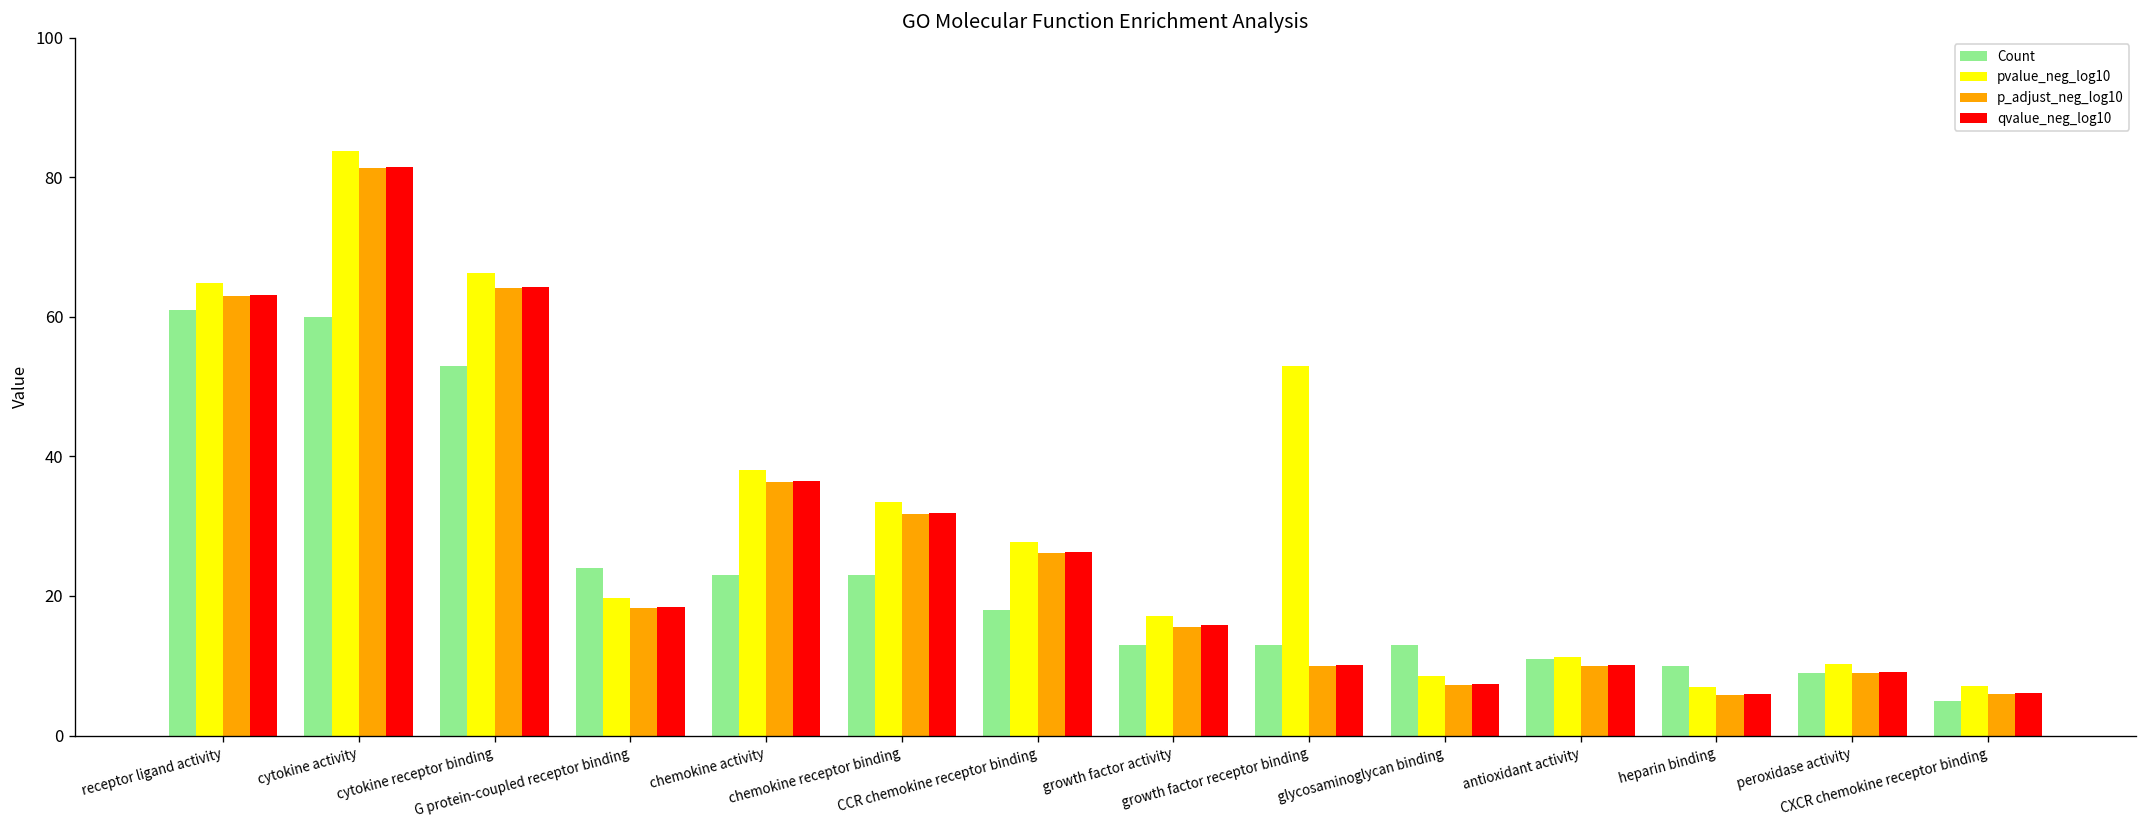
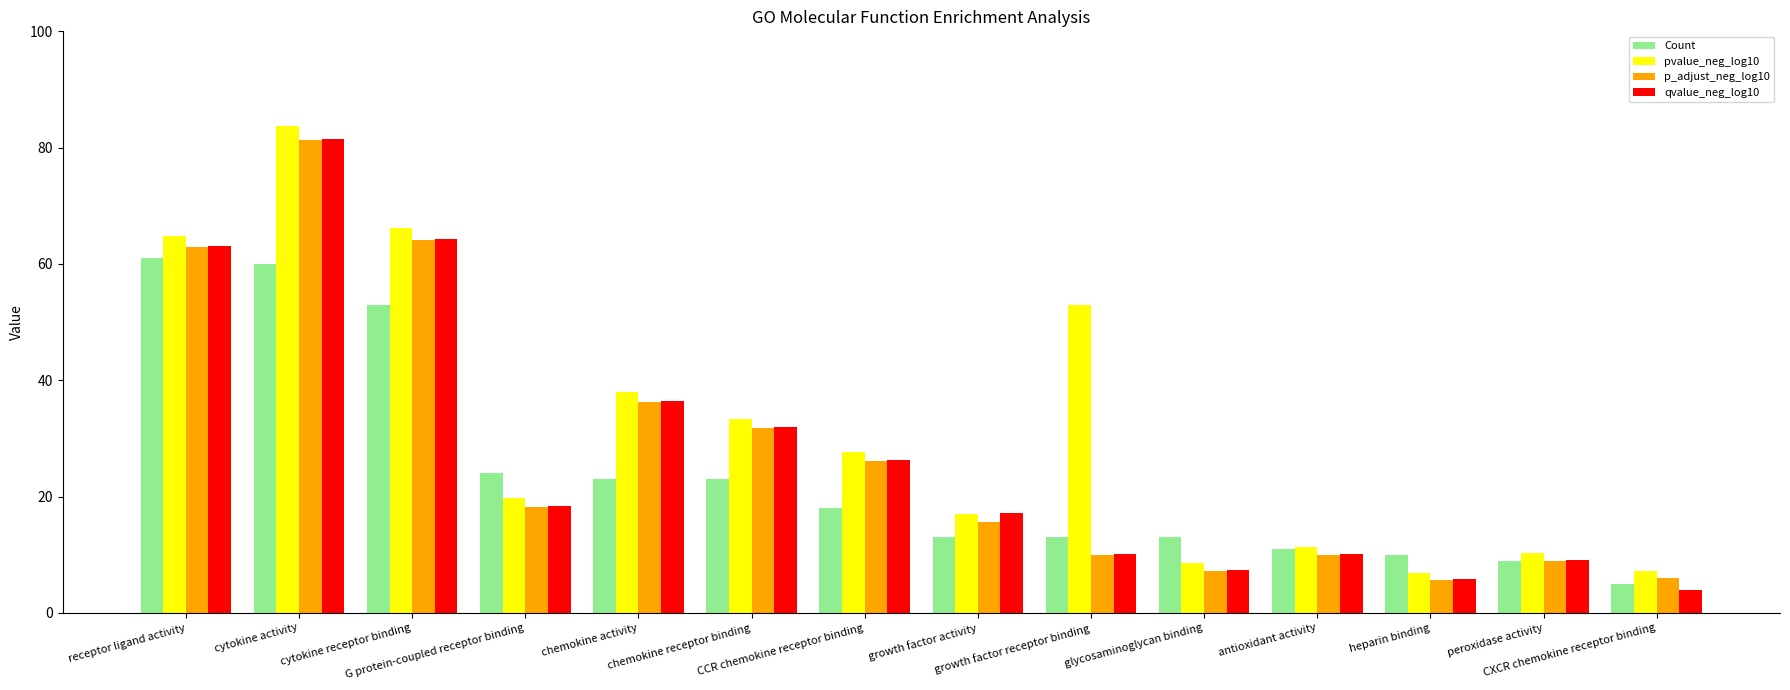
qvalue_neg_log10, growth factor activity: 16 -> 17
qvalue_neg_log10, CXCR chemokine receptor binding: 6 -> 4
